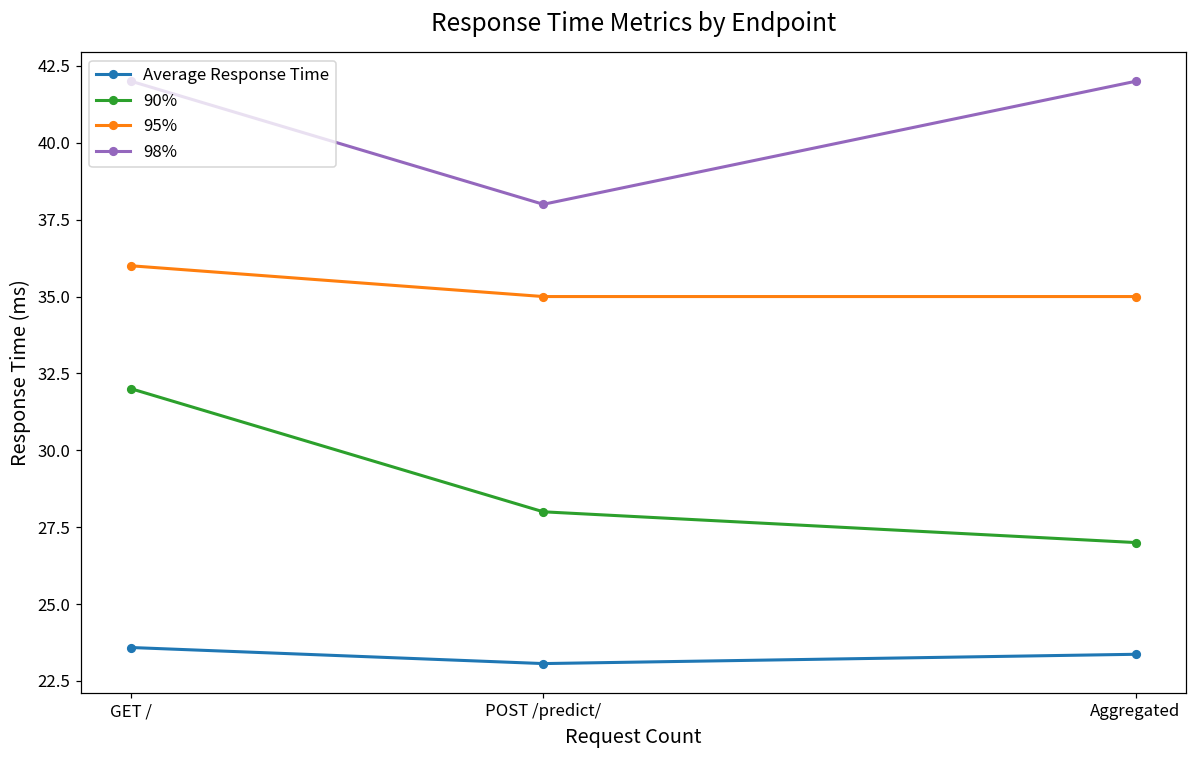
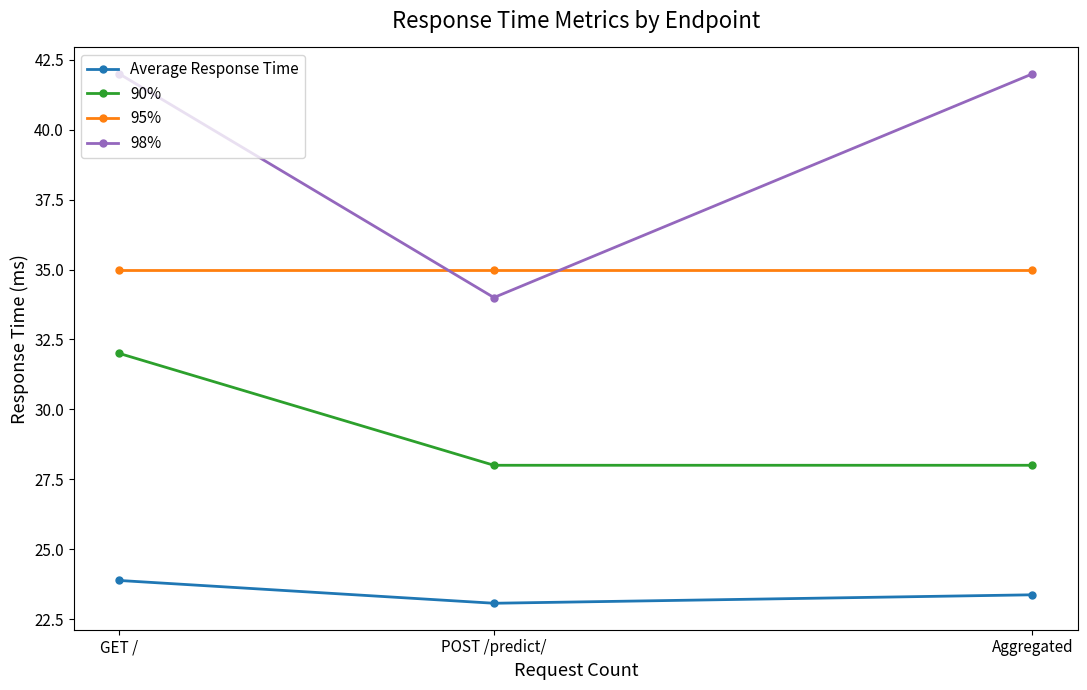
Average Response Time, GET /: 23.6 -> 23.9
95%, GET /: 36 -> 35
98%, POST /predict/: 38 -> 34
90%, Aggregated: 27 -> 28
